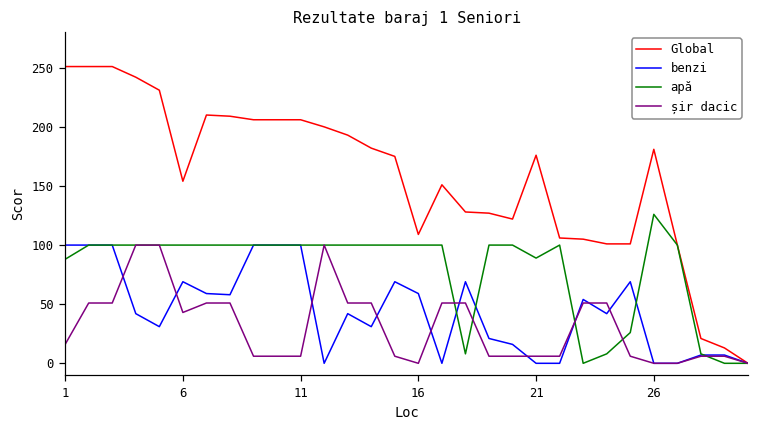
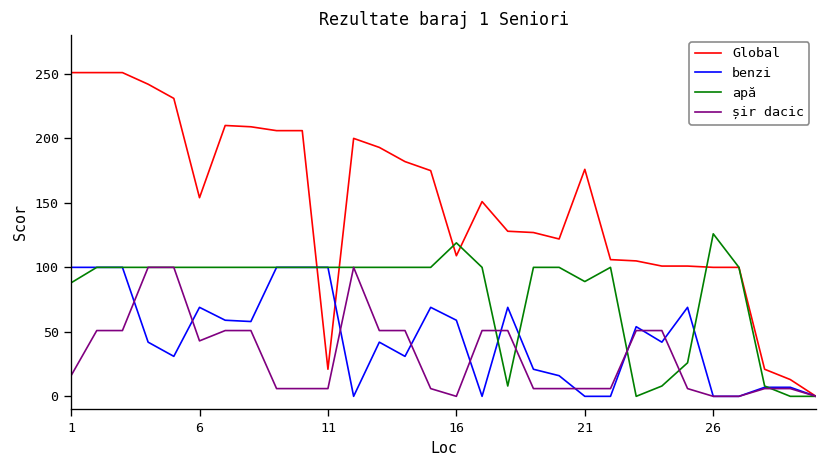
Global, 11: 206 -> 21
apă, 16: 100 -> 119
Global, 26: 181 -> 100
